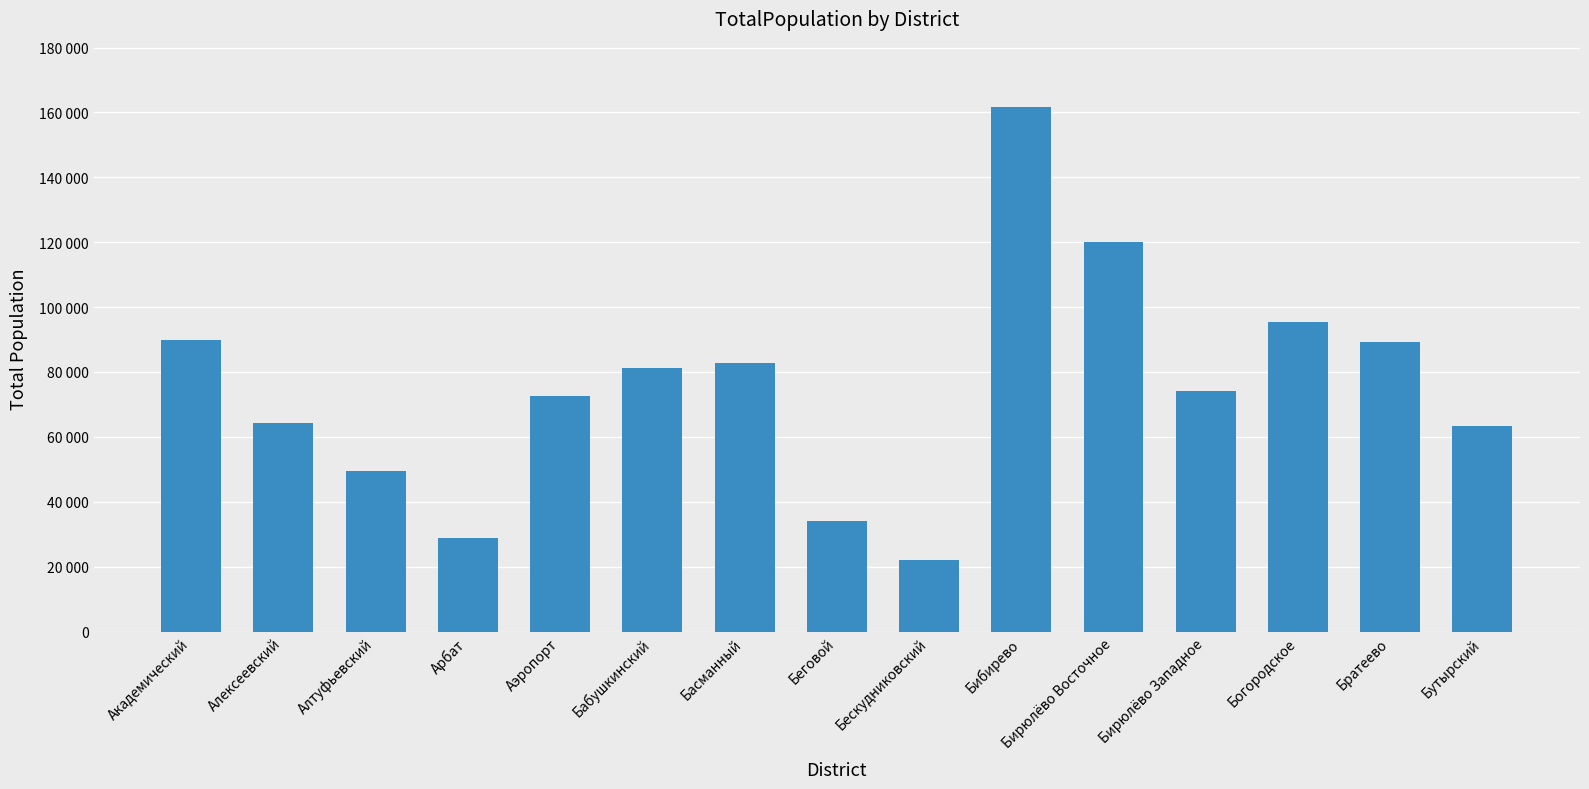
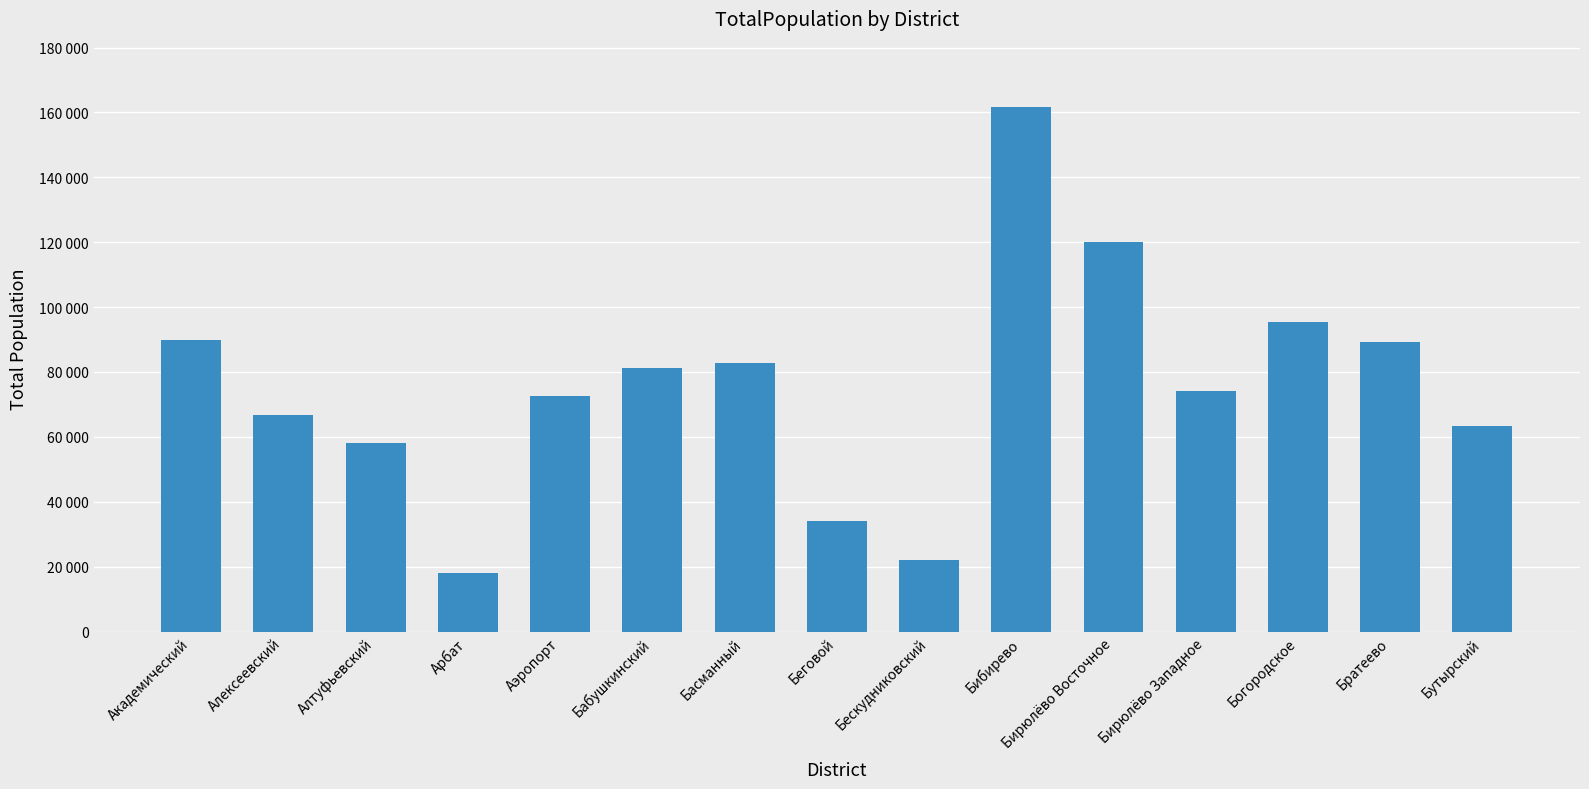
Алексеевский: 64000 -> 67000
Алтуфьевский: 50000 -> 58000
Арбат: 29000 -> 18000
